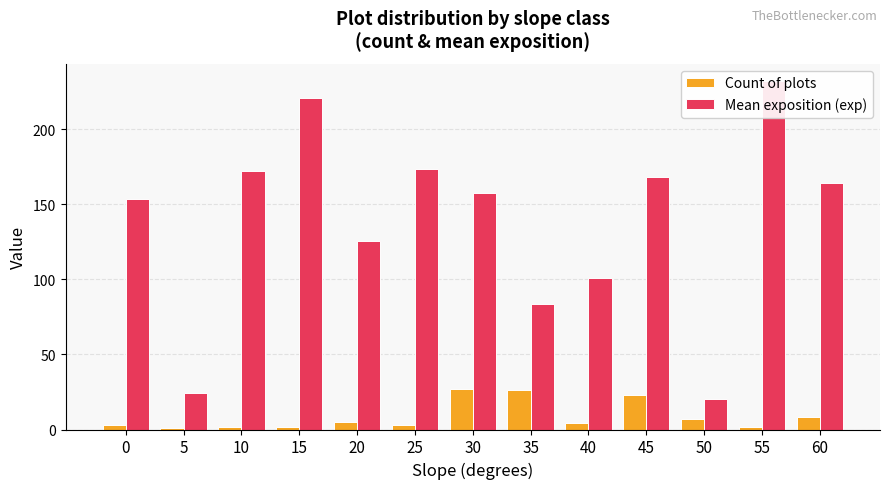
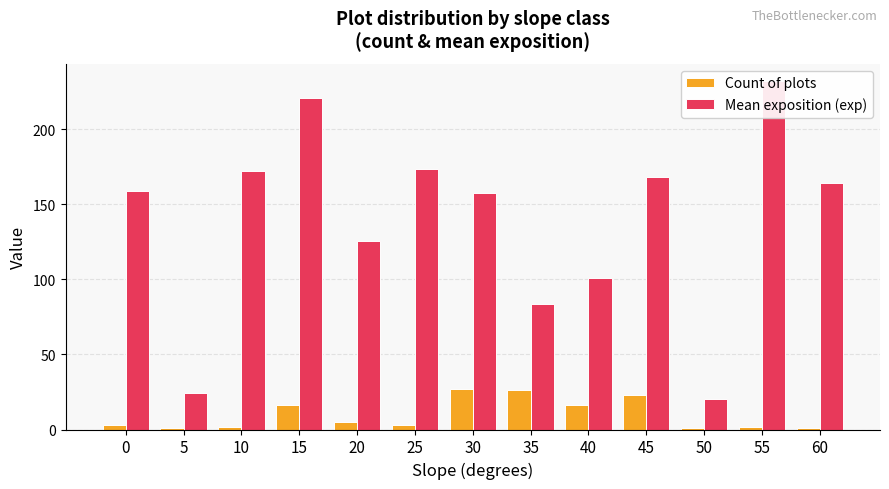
Mean exposition (exp), 0: 153 -> 159
Count of plots, 15: 2 -> 16
Count of plots, 40: 4 -> 16
Count of plots, 50: 7 -> 1
Count of plots, 60: 8 -> 1
